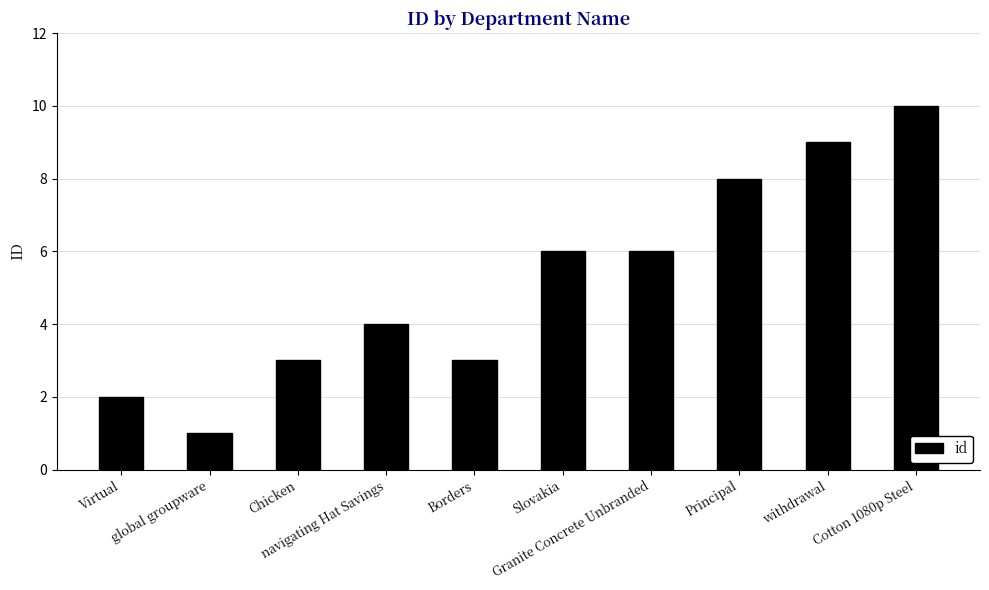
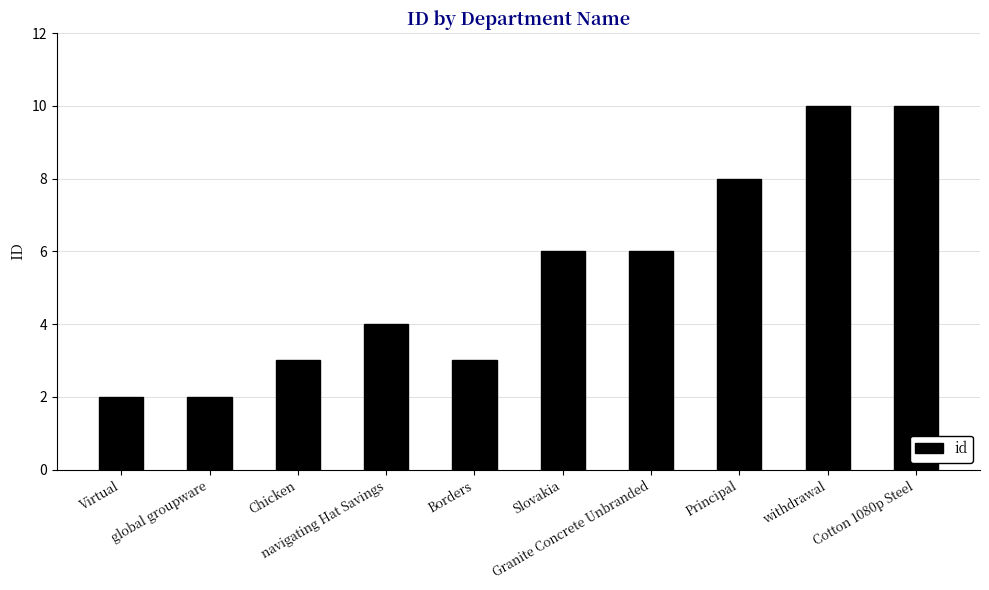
global groupware: 1 -> 2
withdrawal: 9 -> 10
